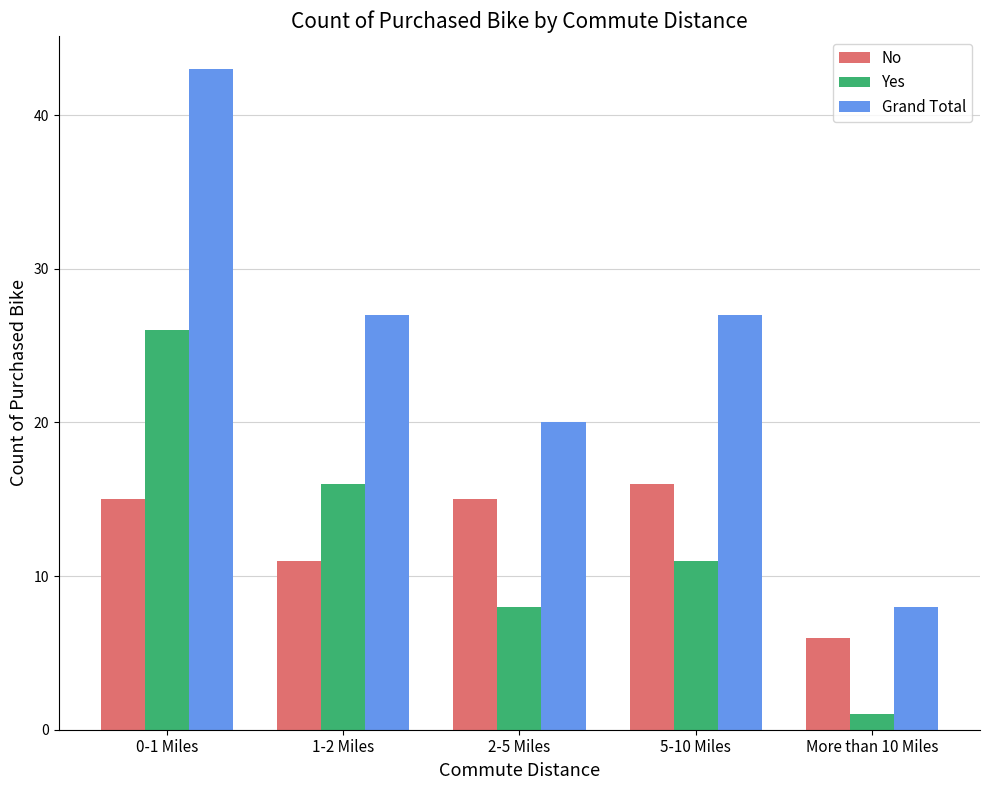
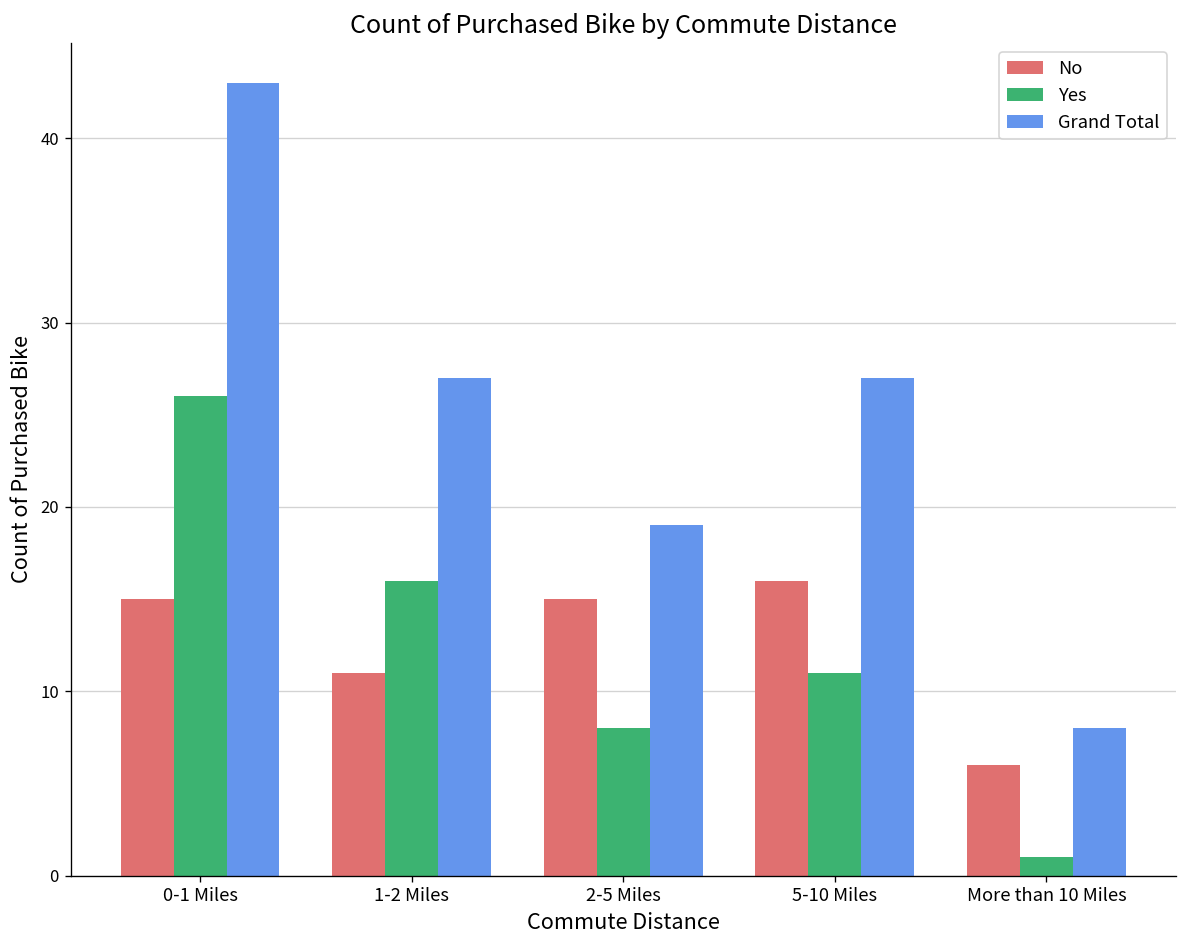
Grand Total, 2-5 Miles: 20 -> 19
